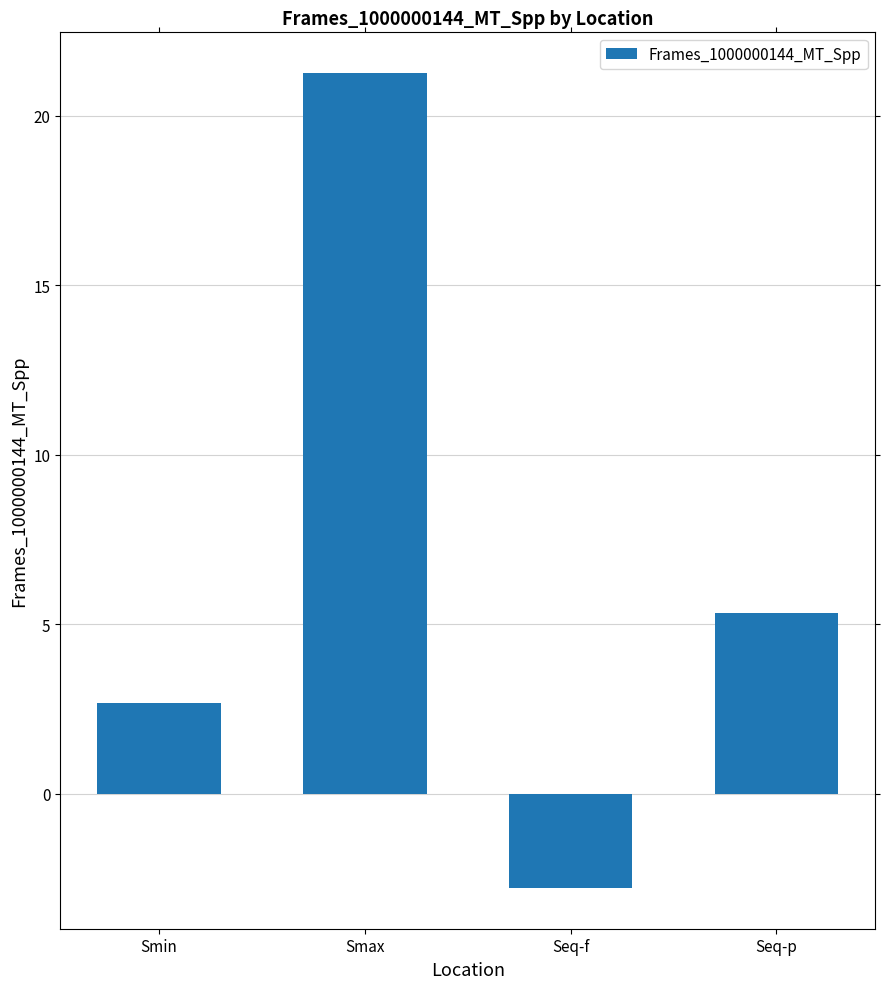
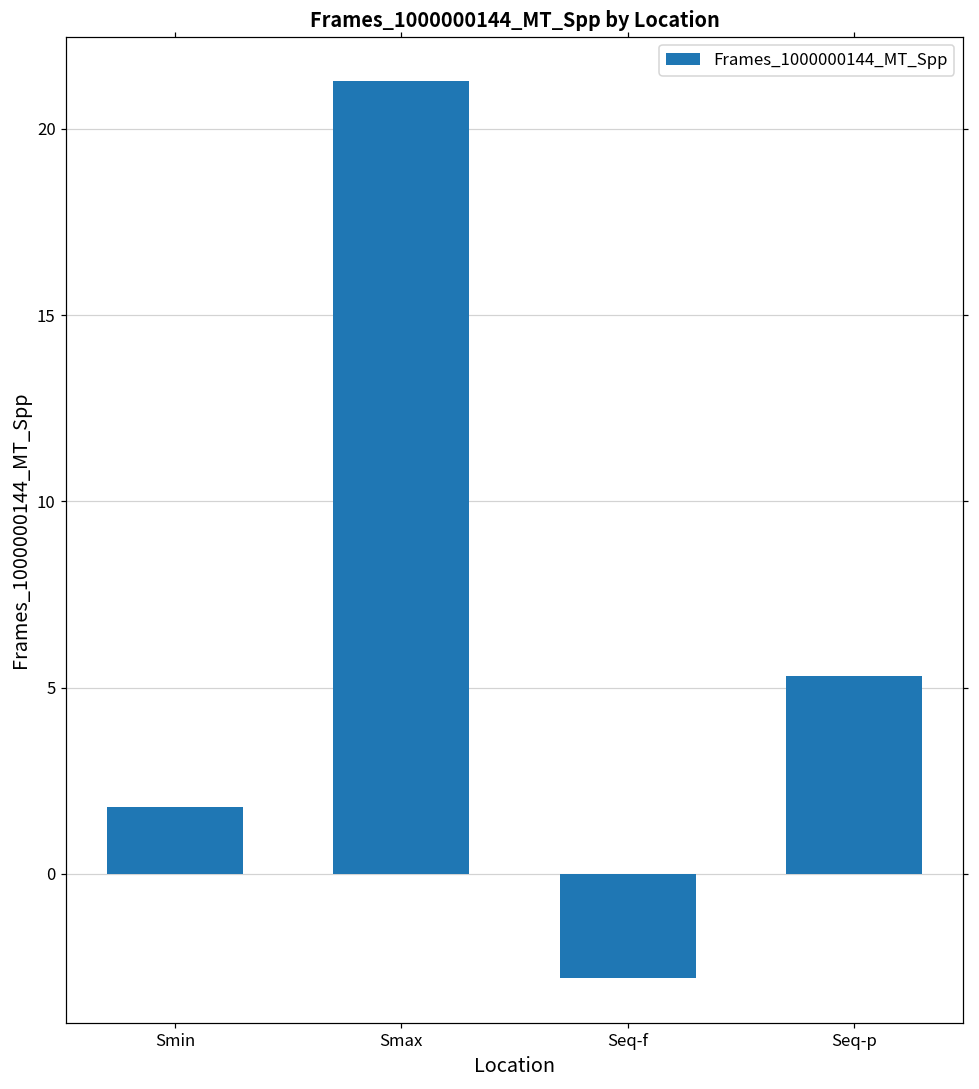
Smin: 2.7 -> 1.8
